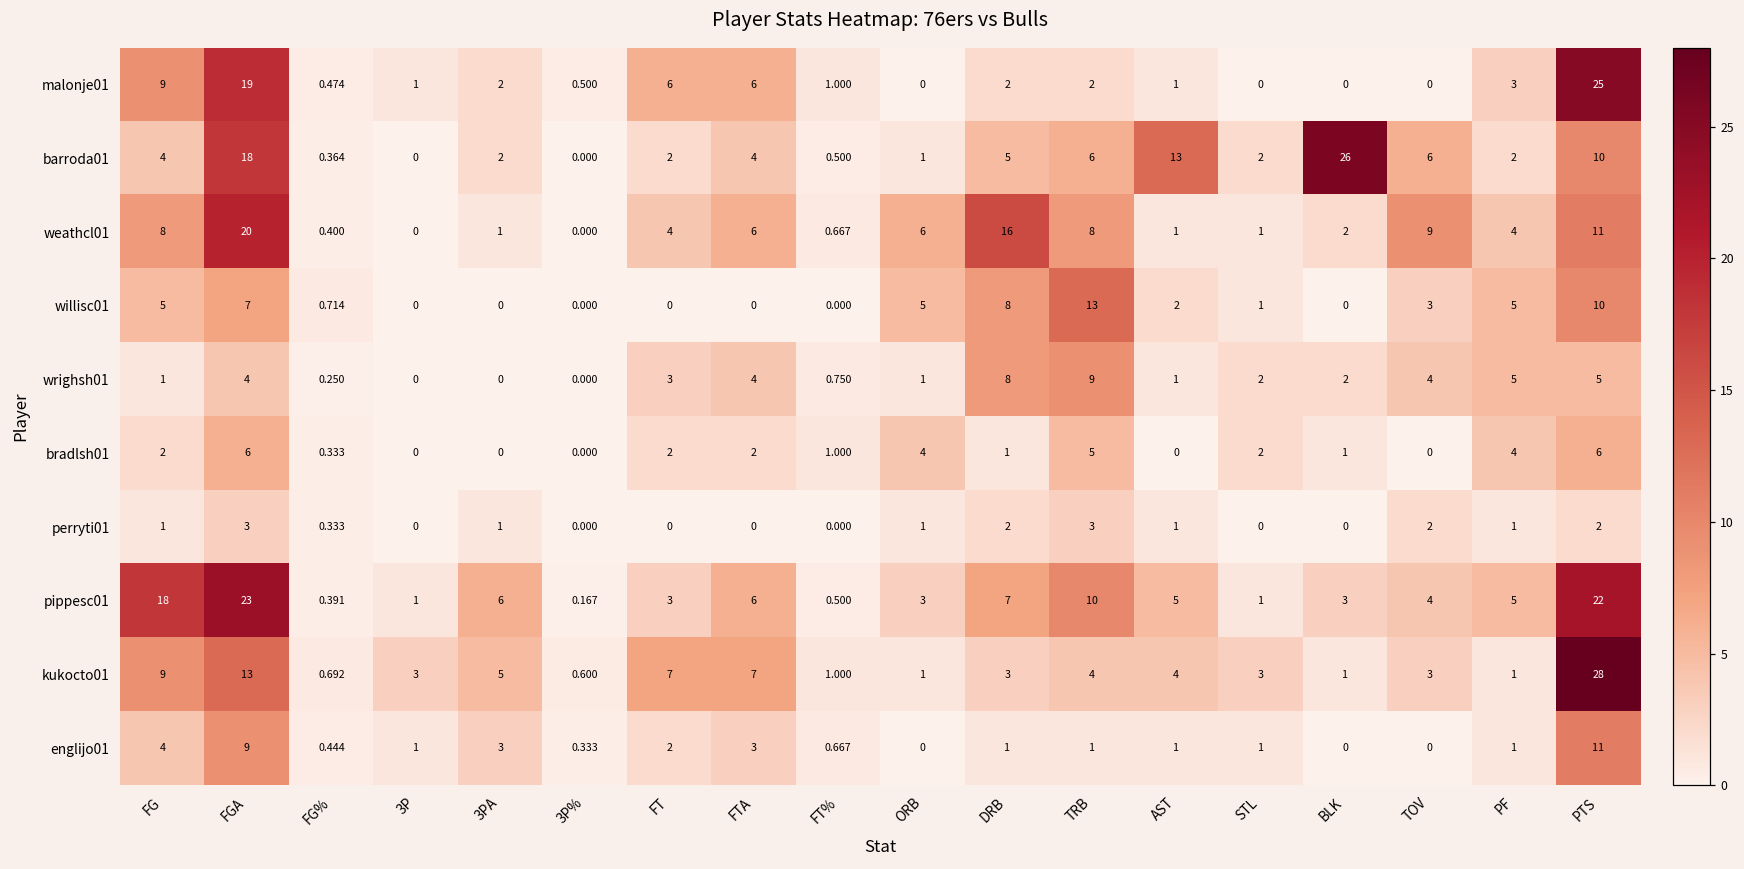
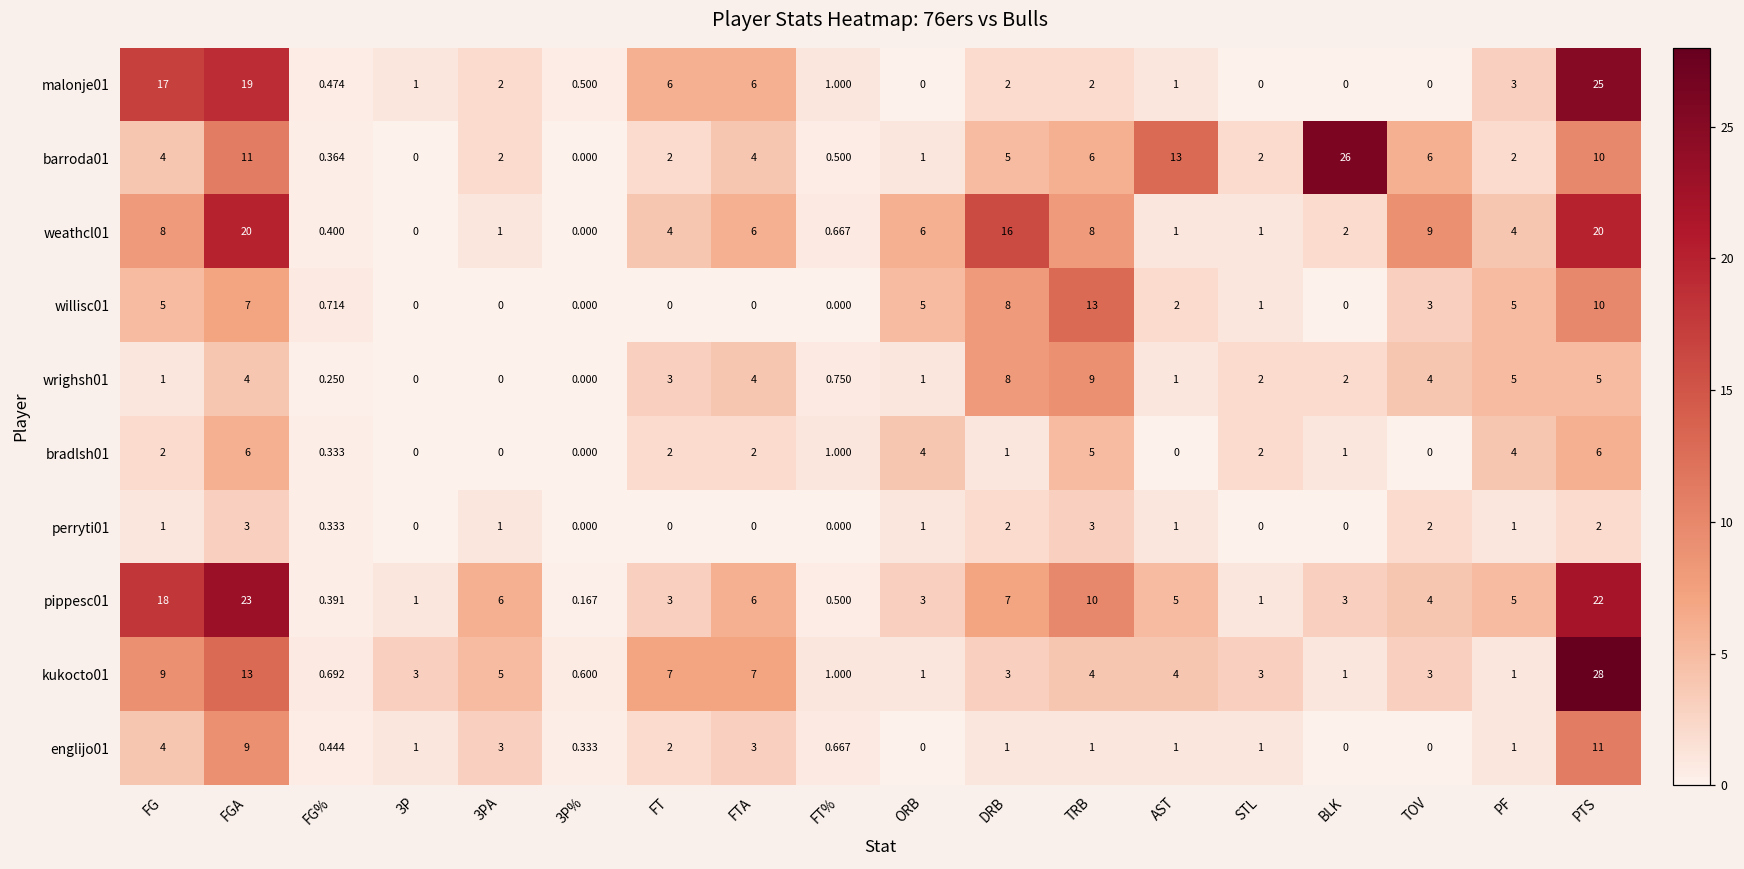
malonje01, FG: 9 -> 17
barroda01, FGA: 18 -> 11
weathcl01, PTS: 11 -> 20
